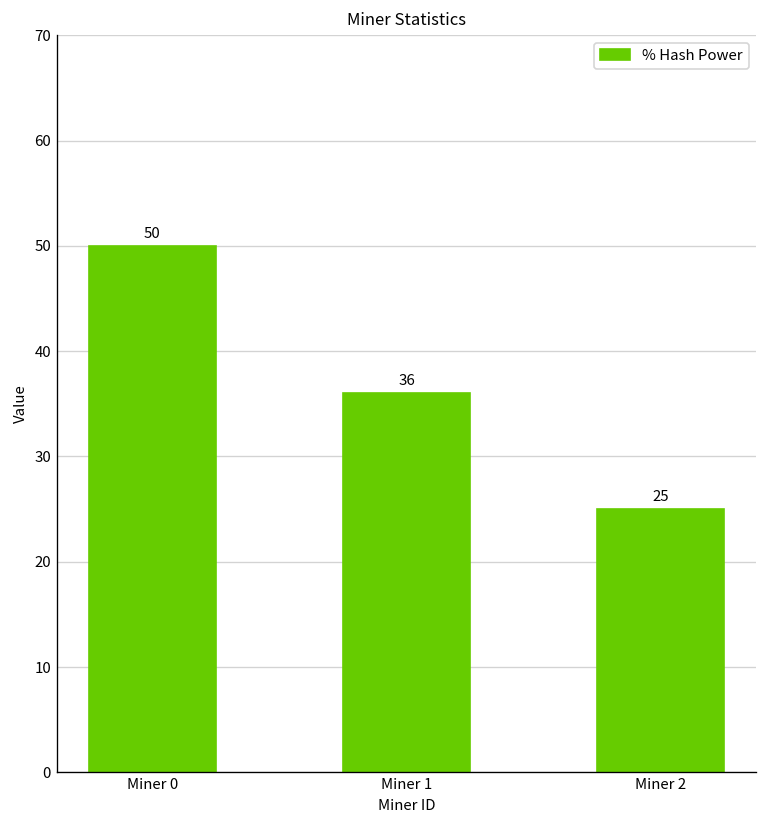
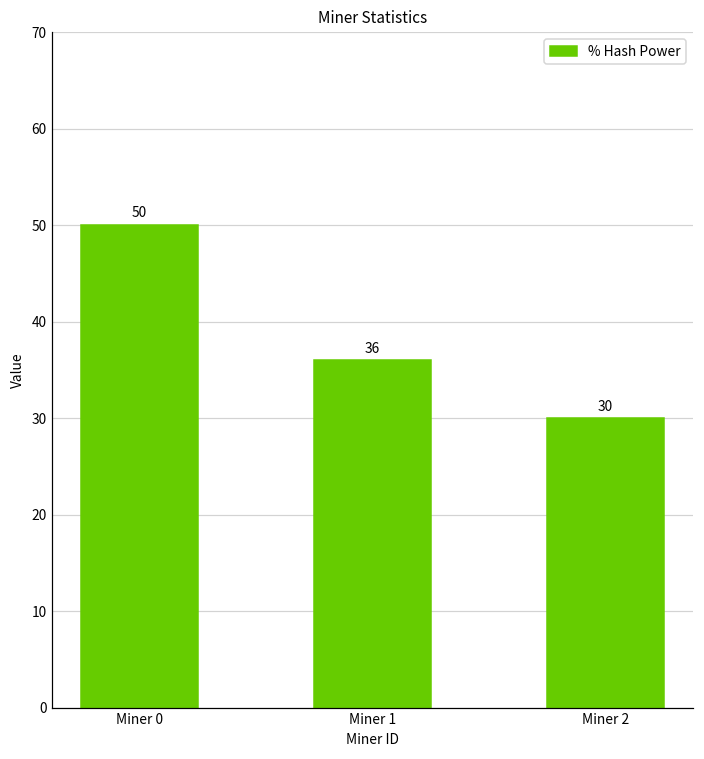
Miner 2: 25 -> 30
